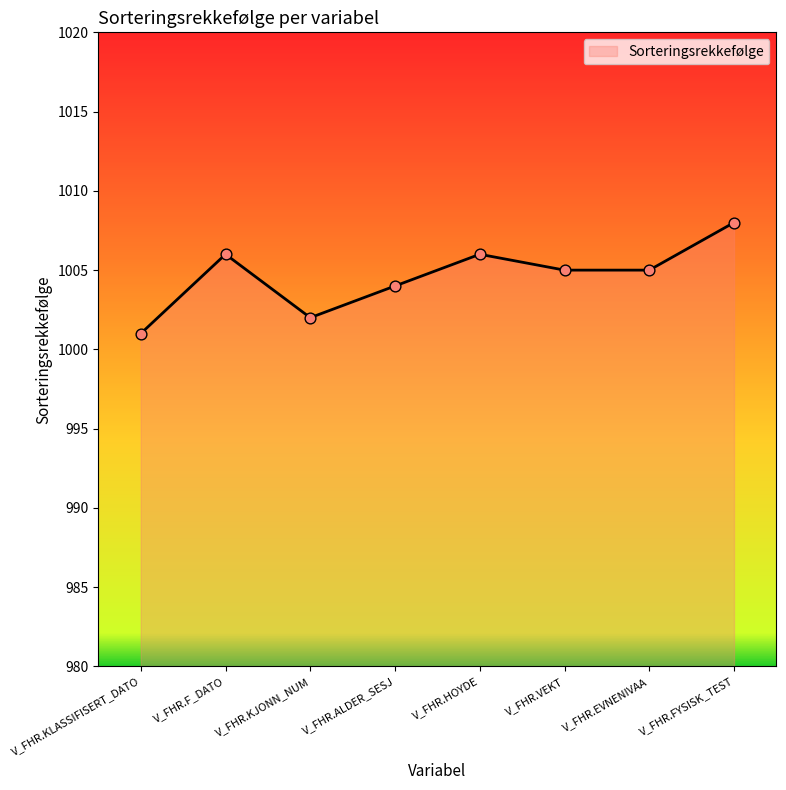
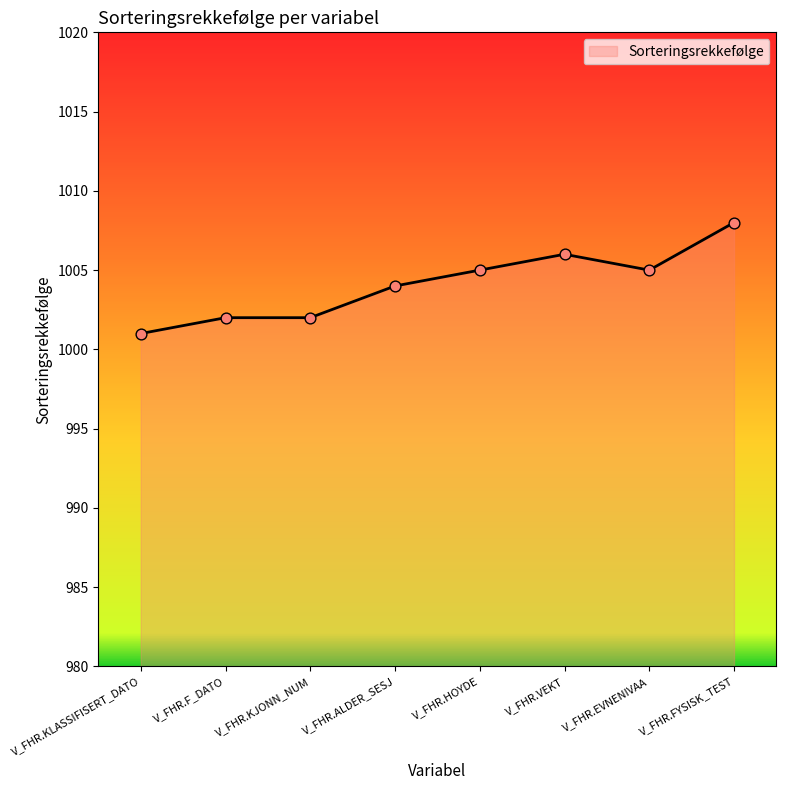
V_FHR.F_DATO: 1006 -> 1002
V_FHR.HOYDE: 1006 -> 1005
V_FHR.VEKT: 1005 -> 1006
